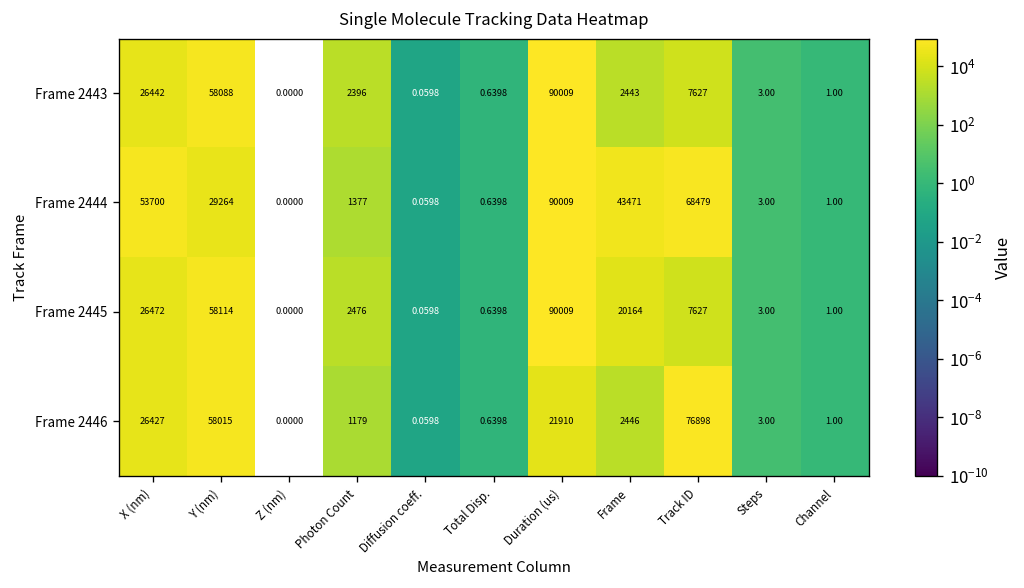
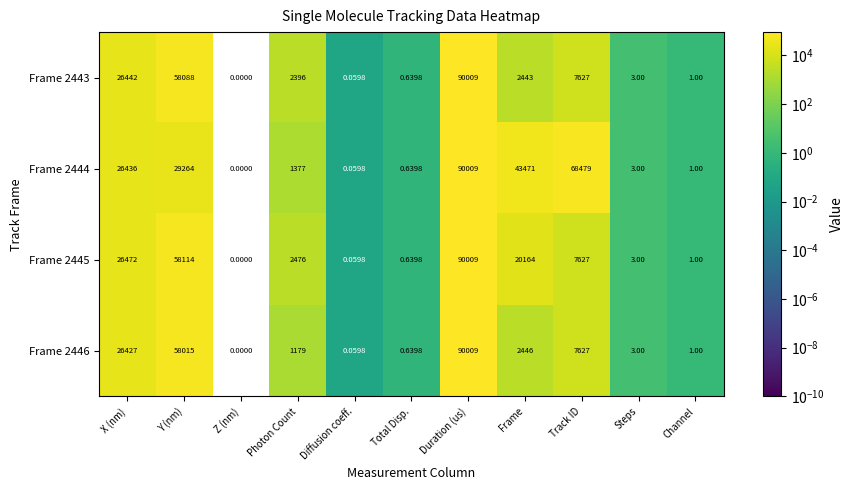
Frame 2444, X (nm): 53700 -> 26436
Frame 2446, Duration (us): 21910 -> 90009
Frame 2446, Track ID: 76898 -> 7627
